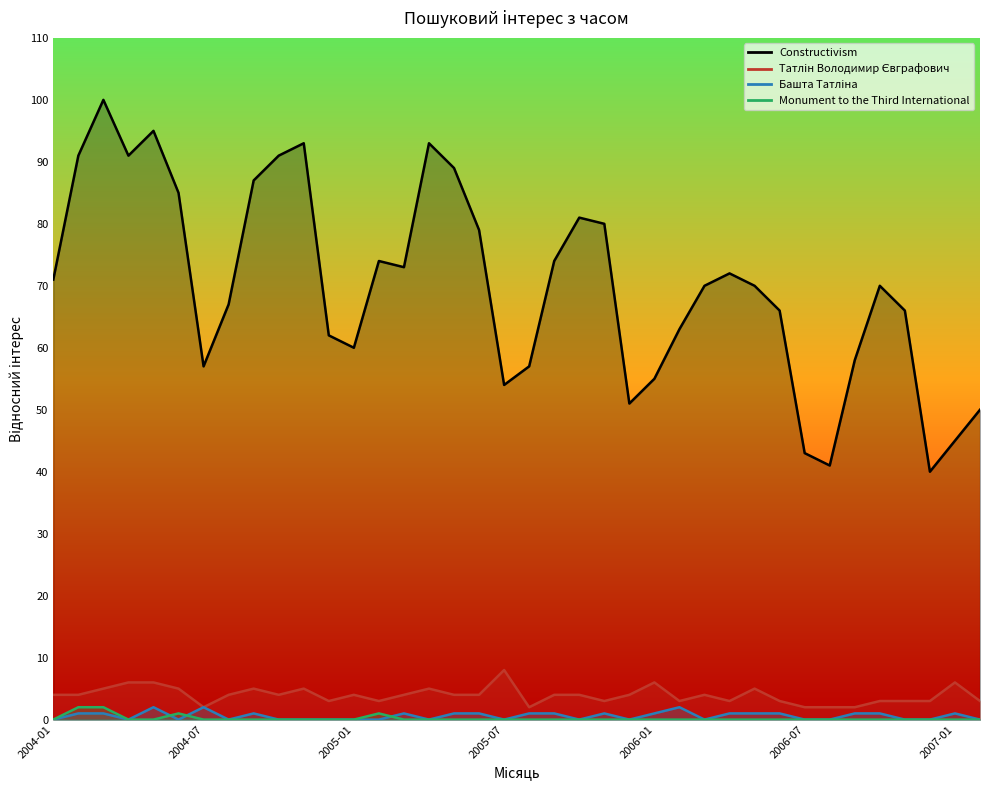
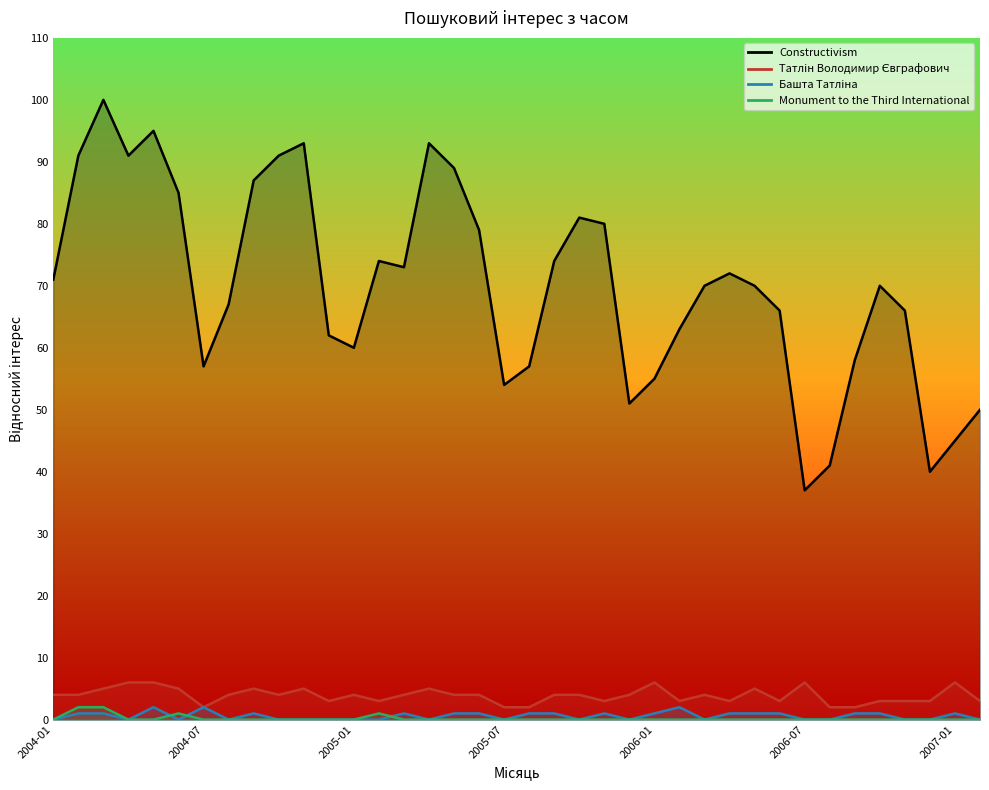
Татлін Володимир Євграфович, 2005-07: 8 -> 2
Constructivism, 2006-07: 43 -> 37
Татлін Володимир Євграфович, 2006-07: 2 -> 6
